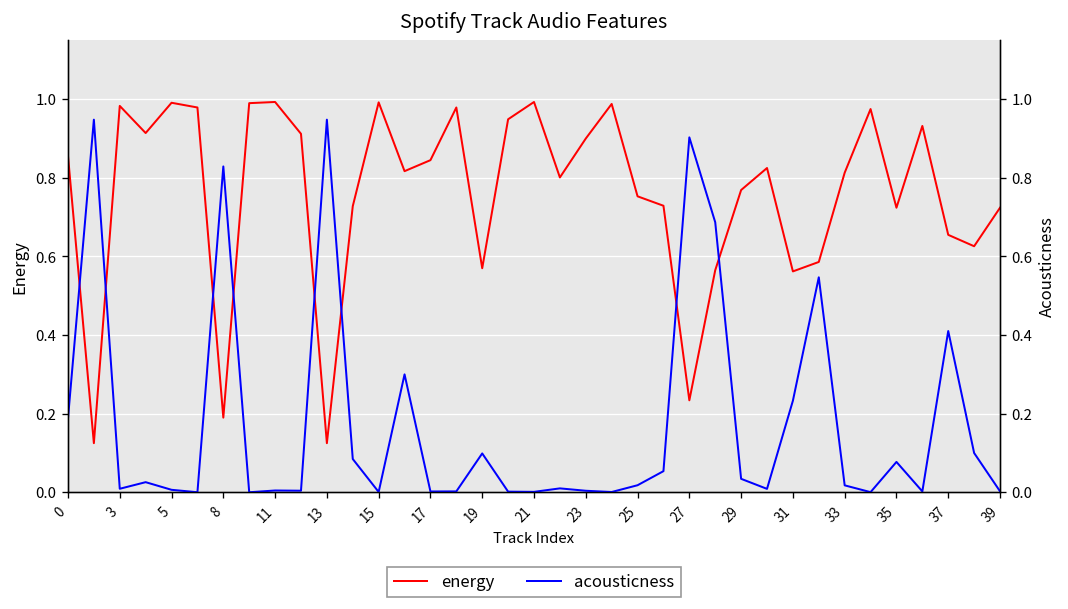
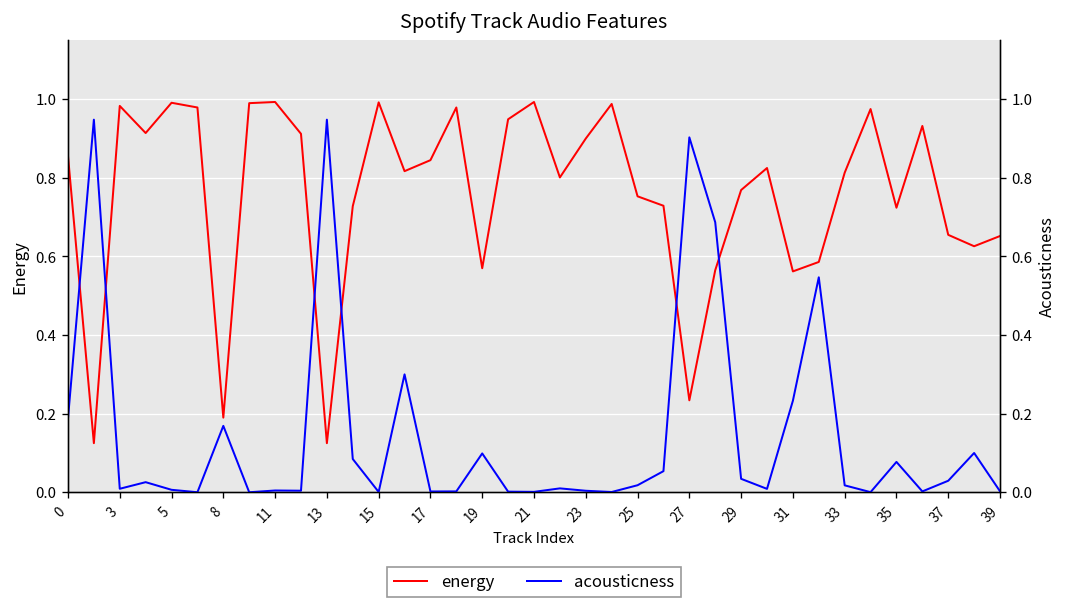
energy, 39: 0.72 -> 0.65
acousticness, 8: 0.83 -> 0.17
acousticness, 37: 0.41 -> 0.03
